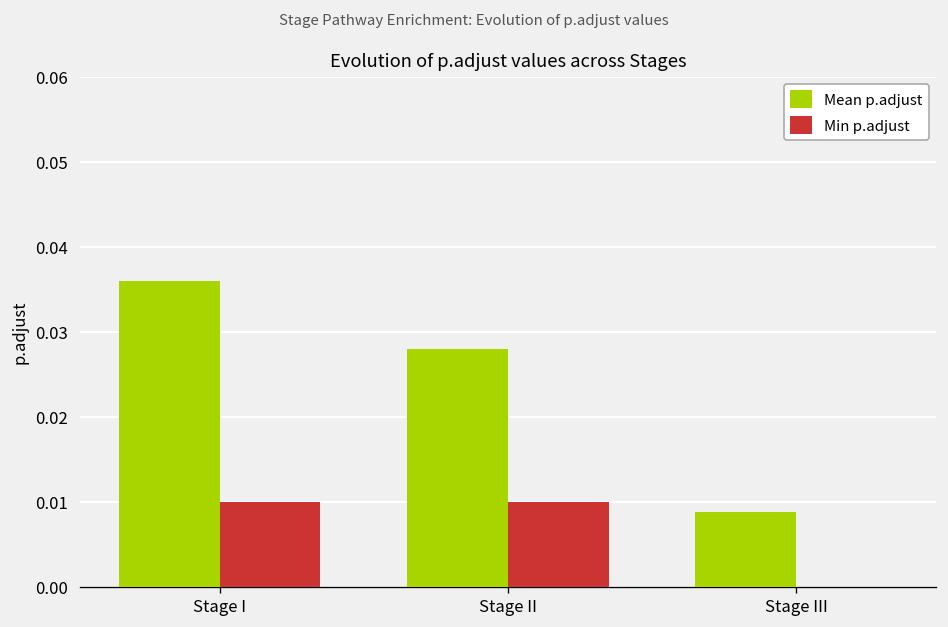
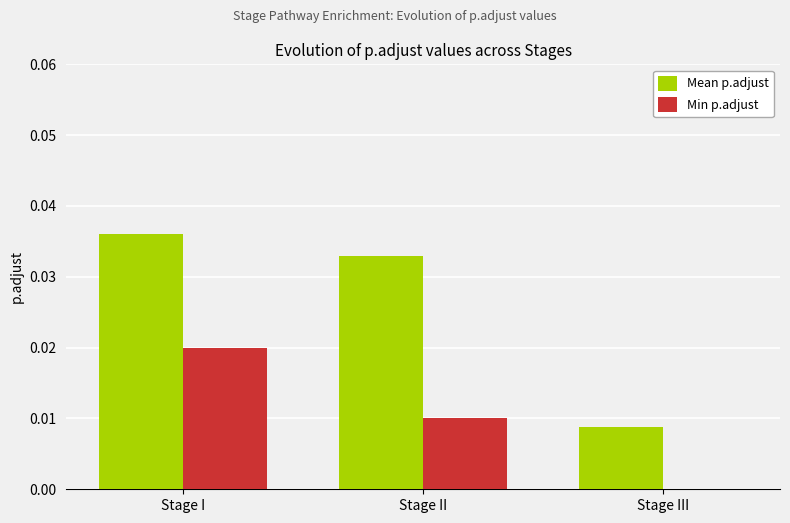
Min p.adjust, Stage I: 0.01 -> 0.02
Mean p.adjust, Stage II: 0.028 -> 0.033
